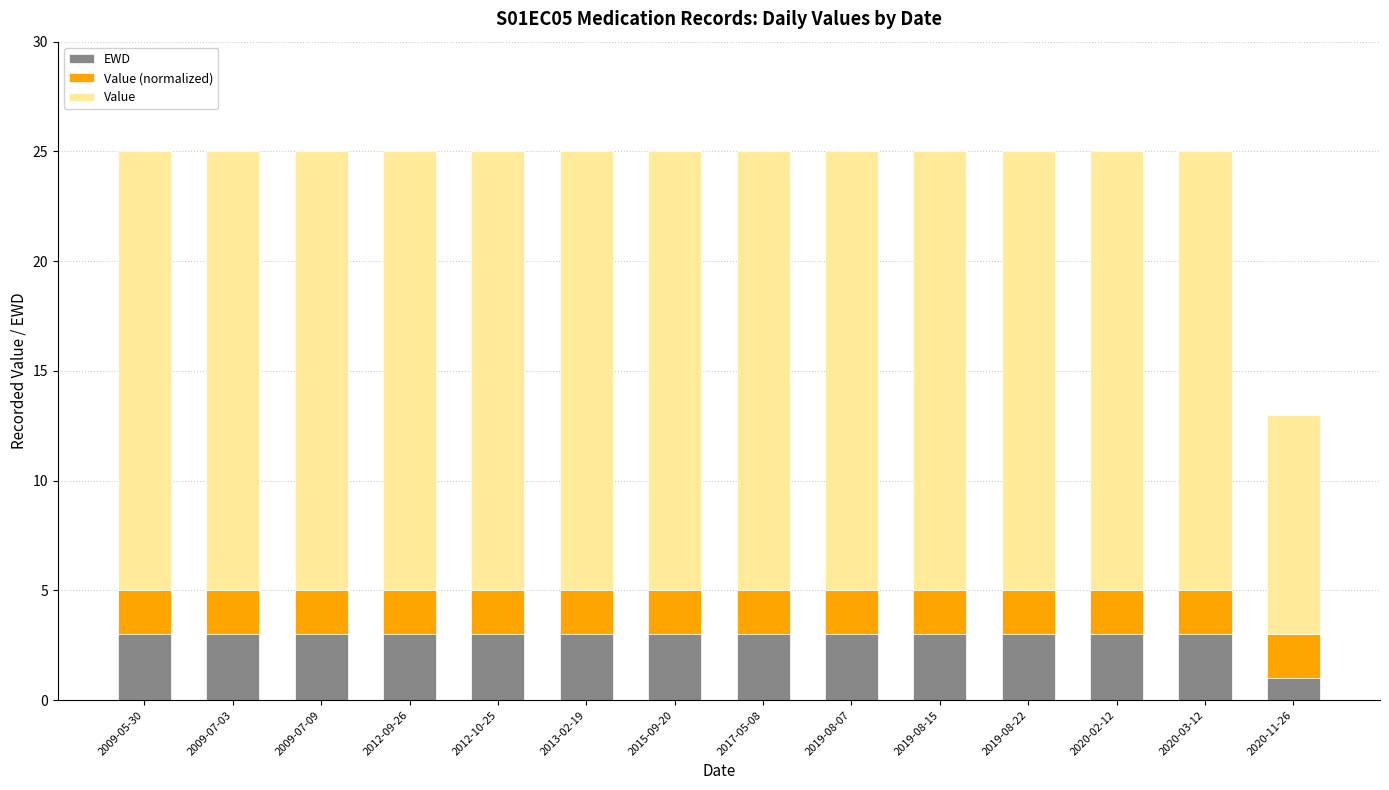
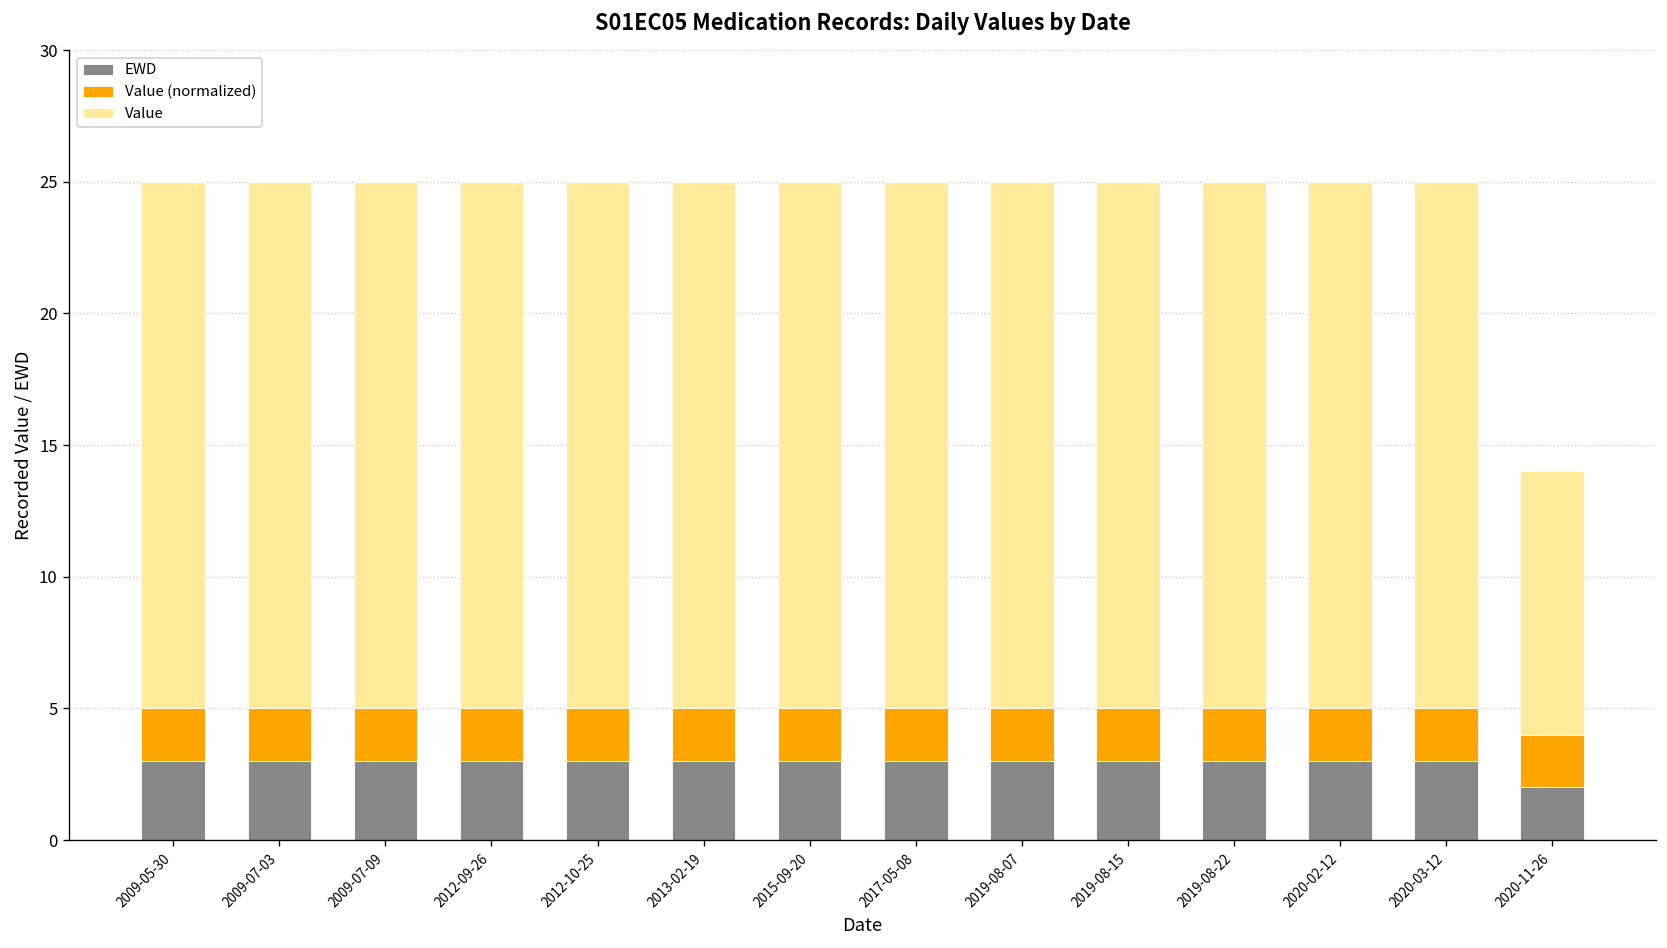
EWD, 2020-11-26: 1 -> 2
